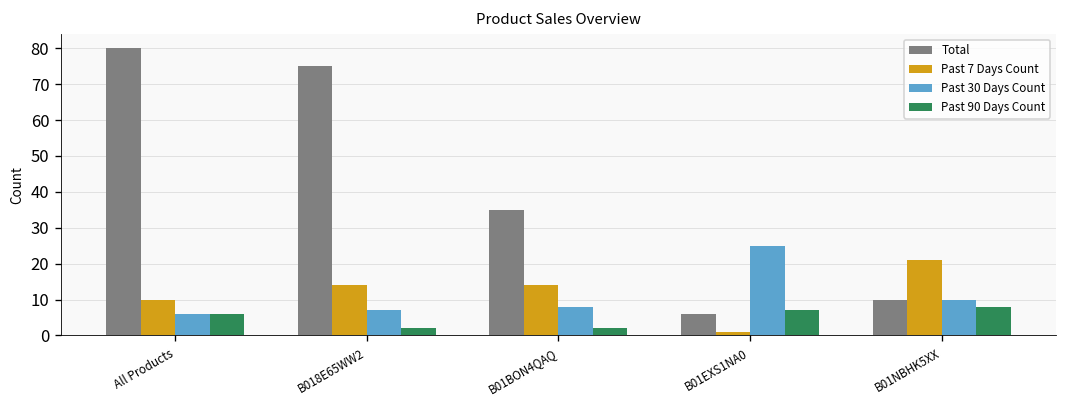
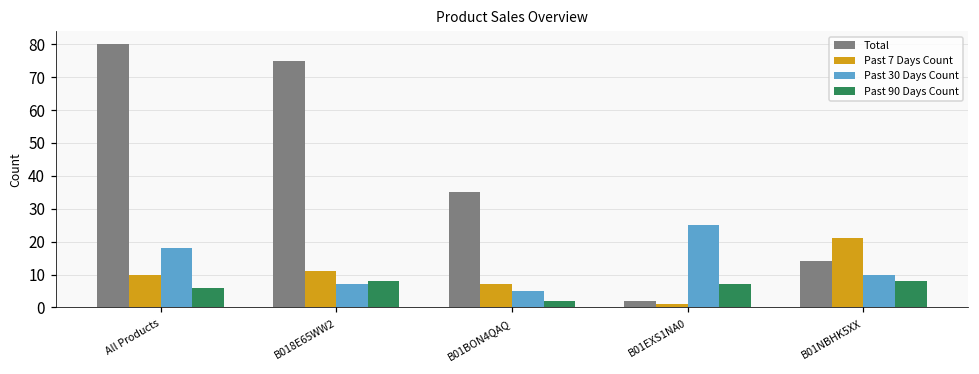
Past 30 Days Count, All Products: 6 -> 18
Past 7 Days Count, B018E65WW2: 14 -> 11
Past 90 Days Count, B018E65WW2: 2 -> 8
Past 7 Days Count, B01BON4QAQ: 14 -> 7
Past 30 Days Count, B01BON4QAQ: 8 -> 5
Total, B01EXS1NA0: 6 -> 2
Total, B01NBHK5XX: 10 -> 14
